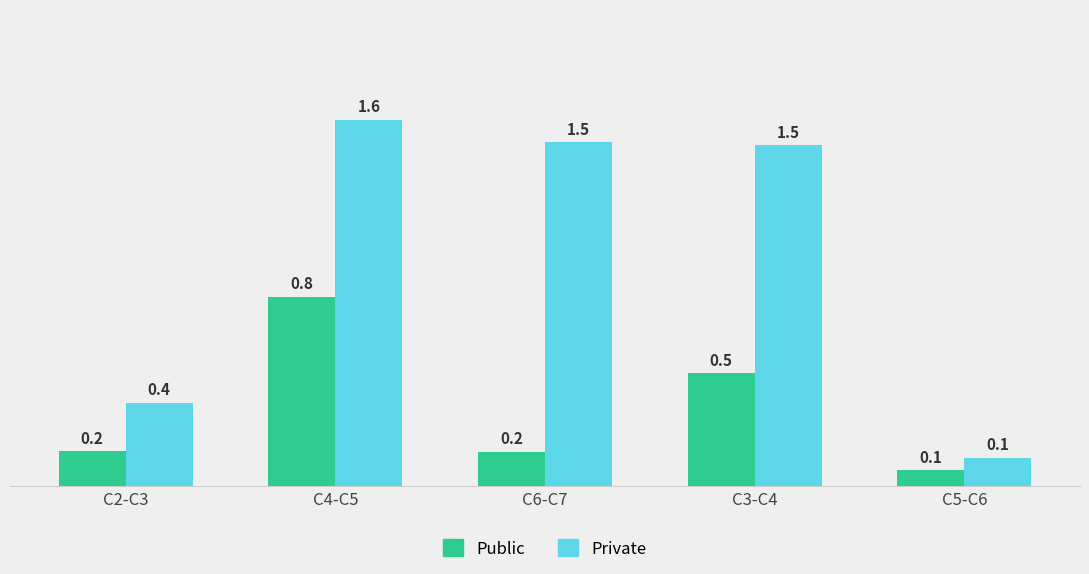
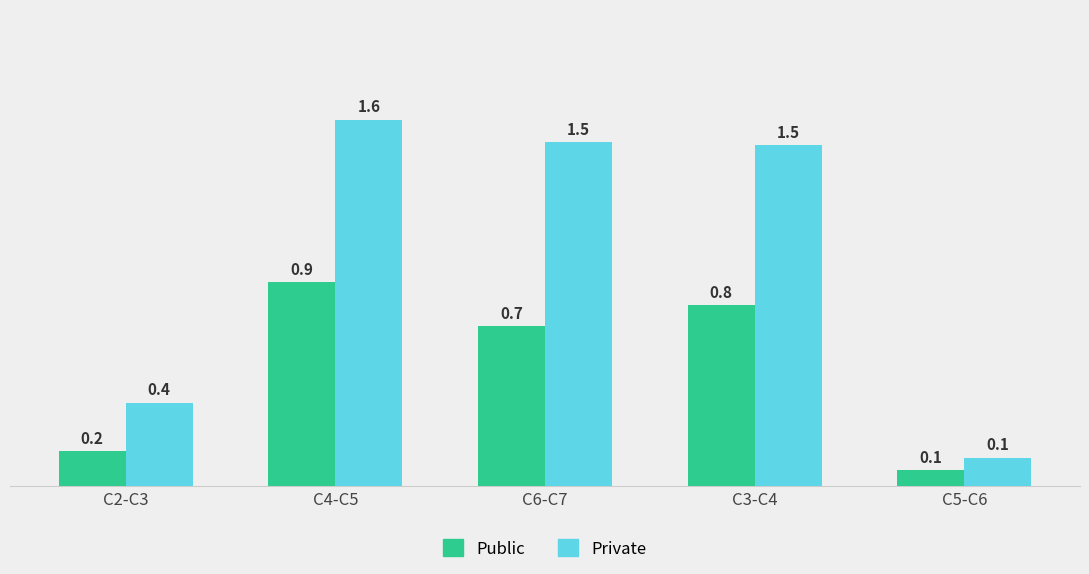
Public, C4-C5: 0.8 -> 0.9
Public, C6-C7: 0.2 -> 0.7
Public, C3-C4: 0.5 -> 0.8
